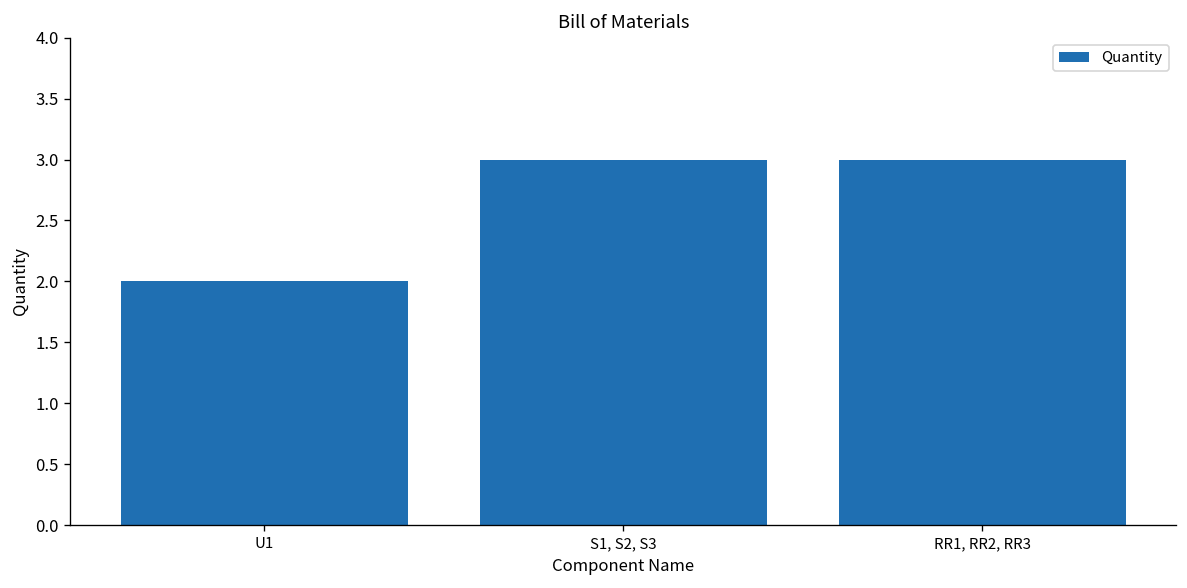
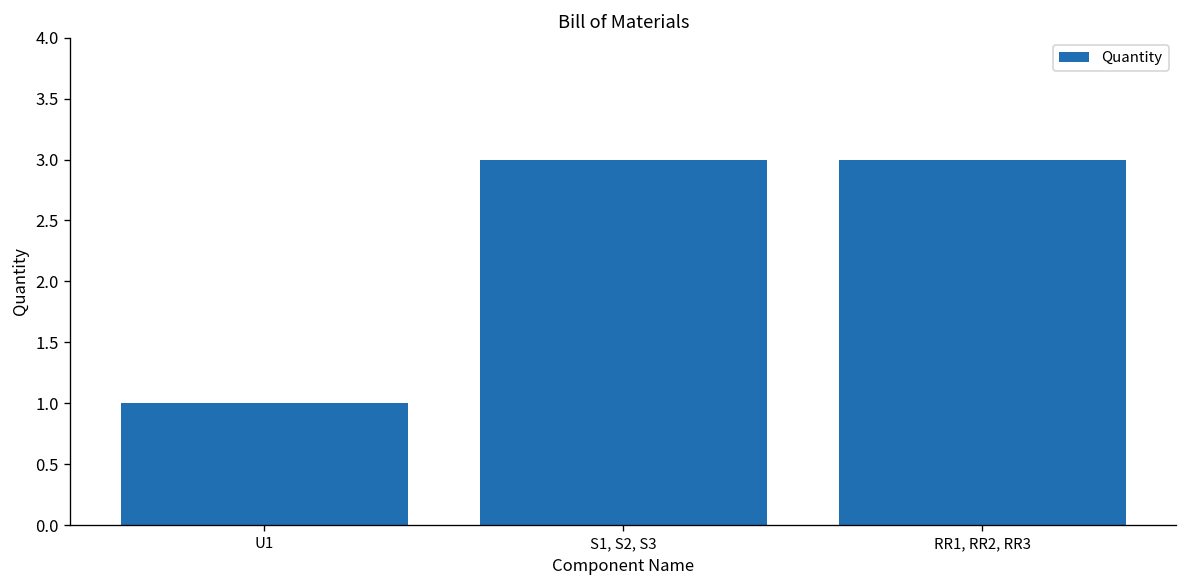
U1: 2 -> 1
